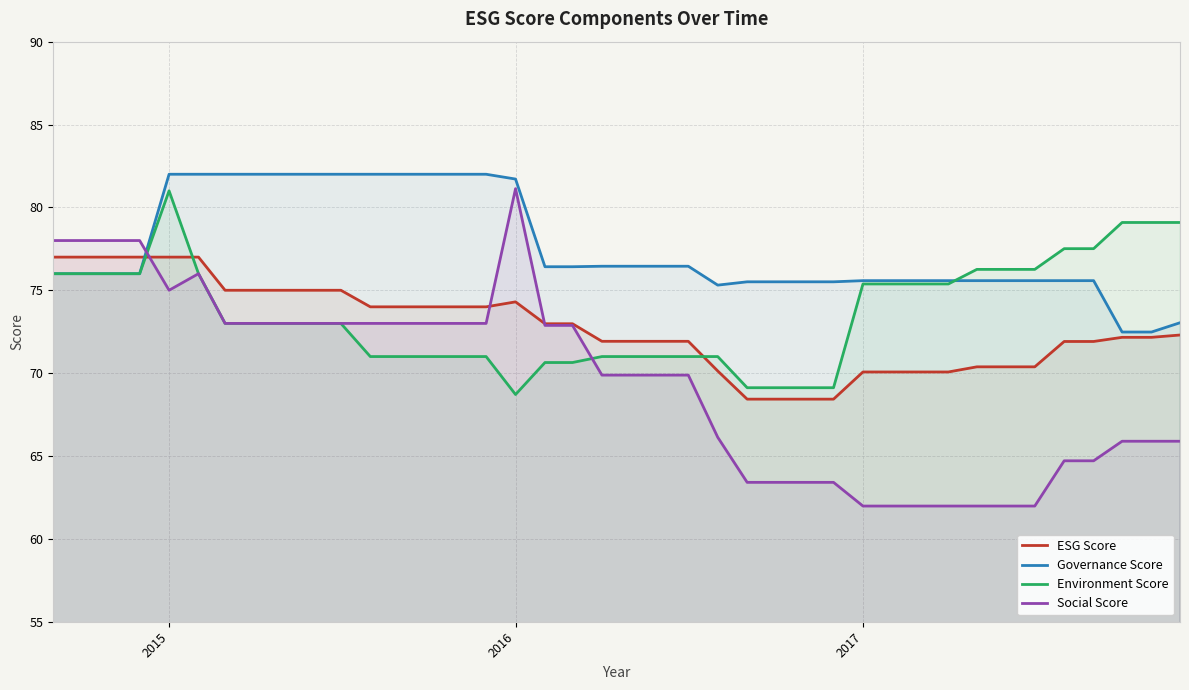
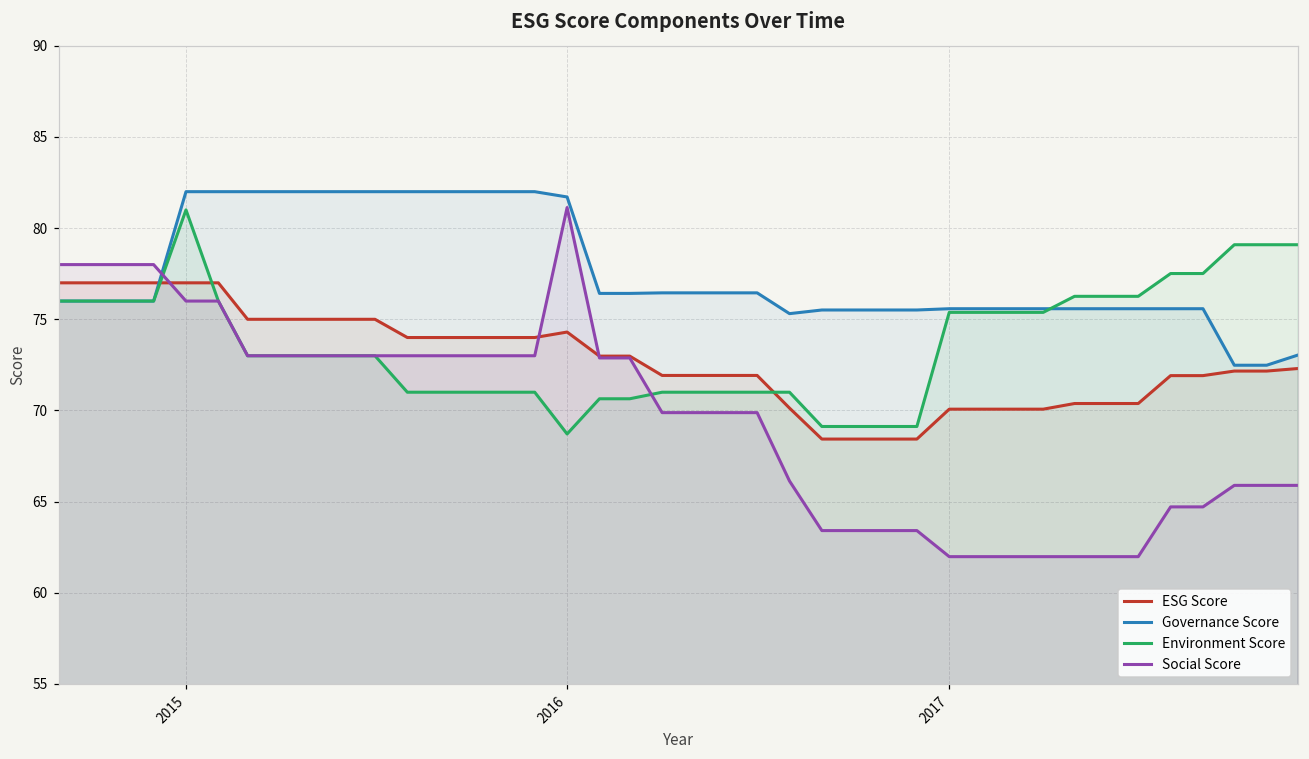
Social Score, 2015: 75 -> 76
